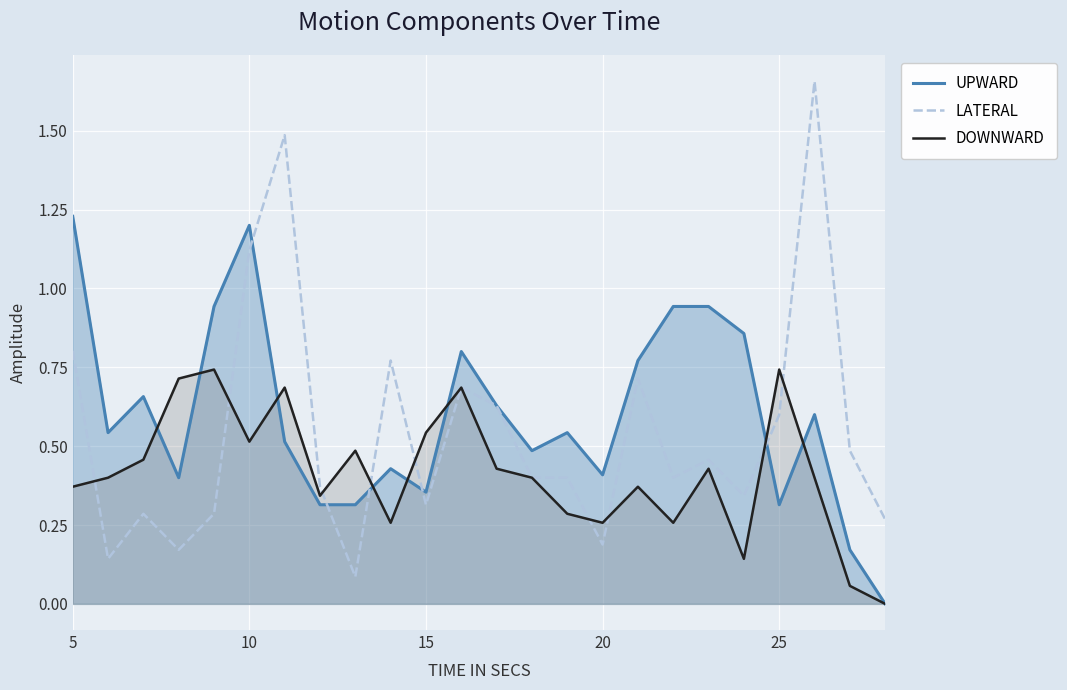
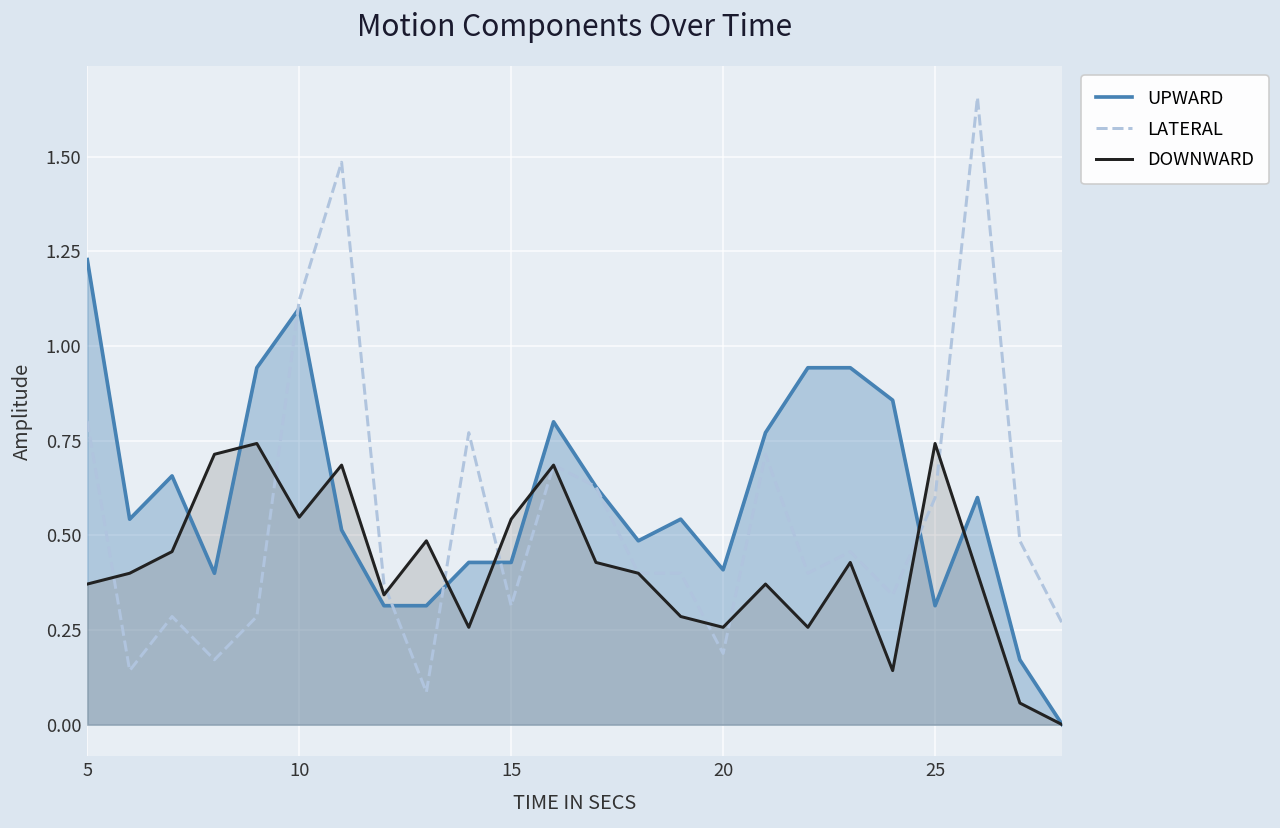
UPWARD, 10: 1.2 -> 1.1
DOWNWARD, 10: 0.51 -> 0.55
UPWARD, 15: 0.35 -> 0.43
